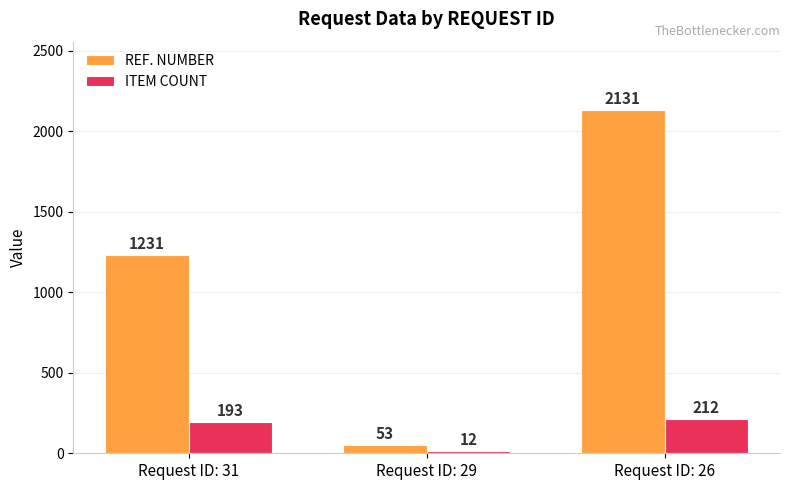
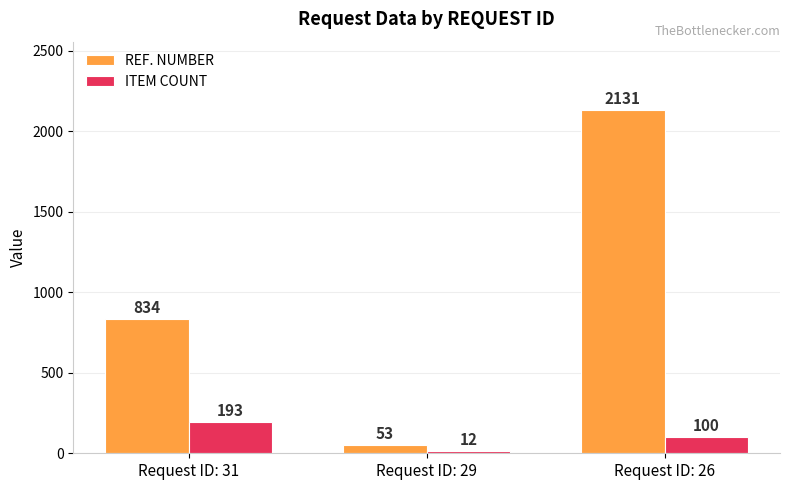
REF. NUMBER, Request ID: 31: 1231 -> 834
ITEM COUNT, Request ID: 26: 212 -> 100
